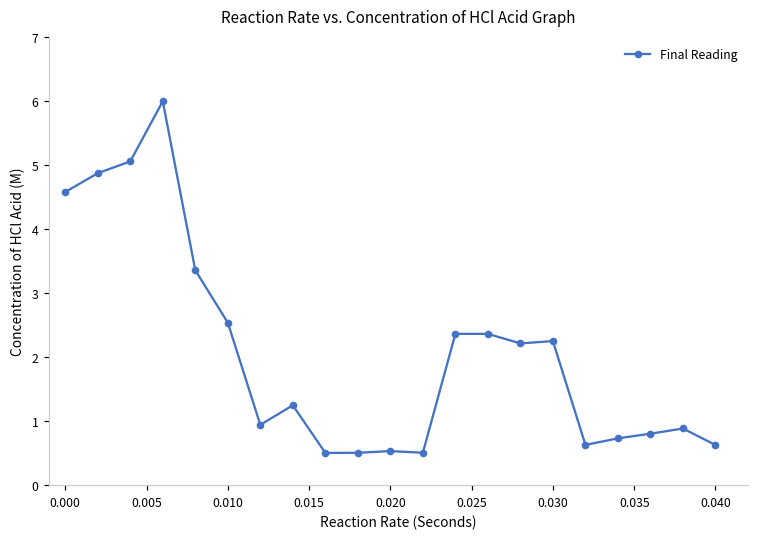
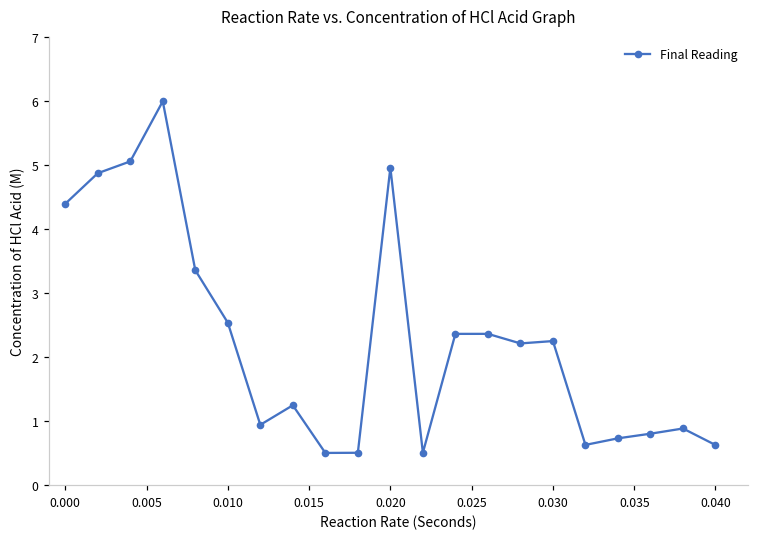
0.000: 4.6 -> 4.4
0.020: 0.5 -> 5.0
